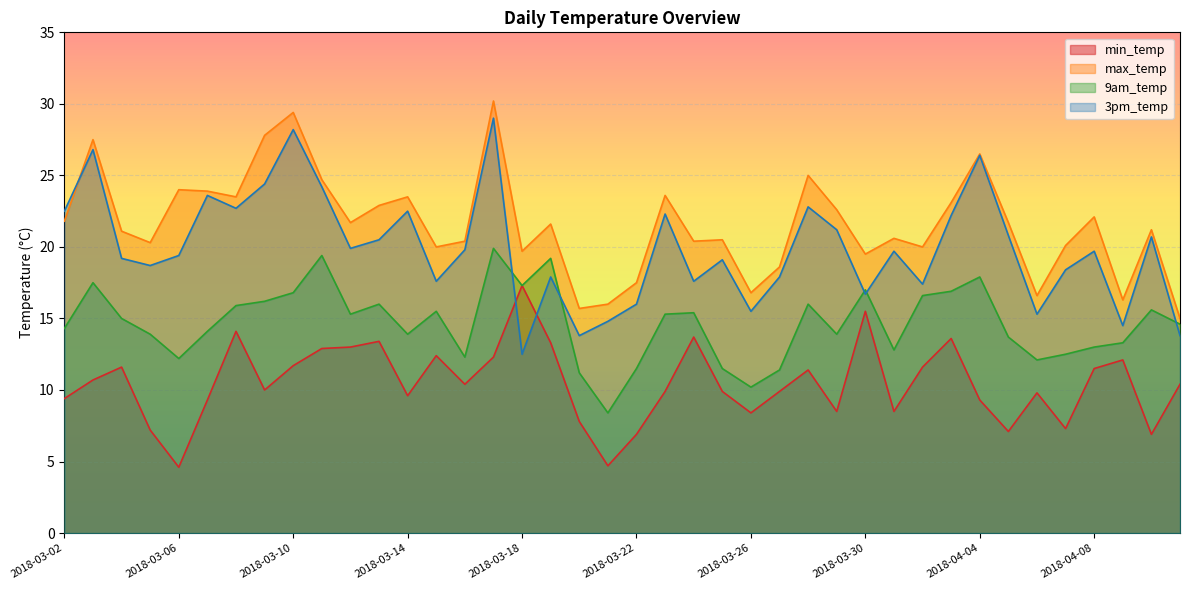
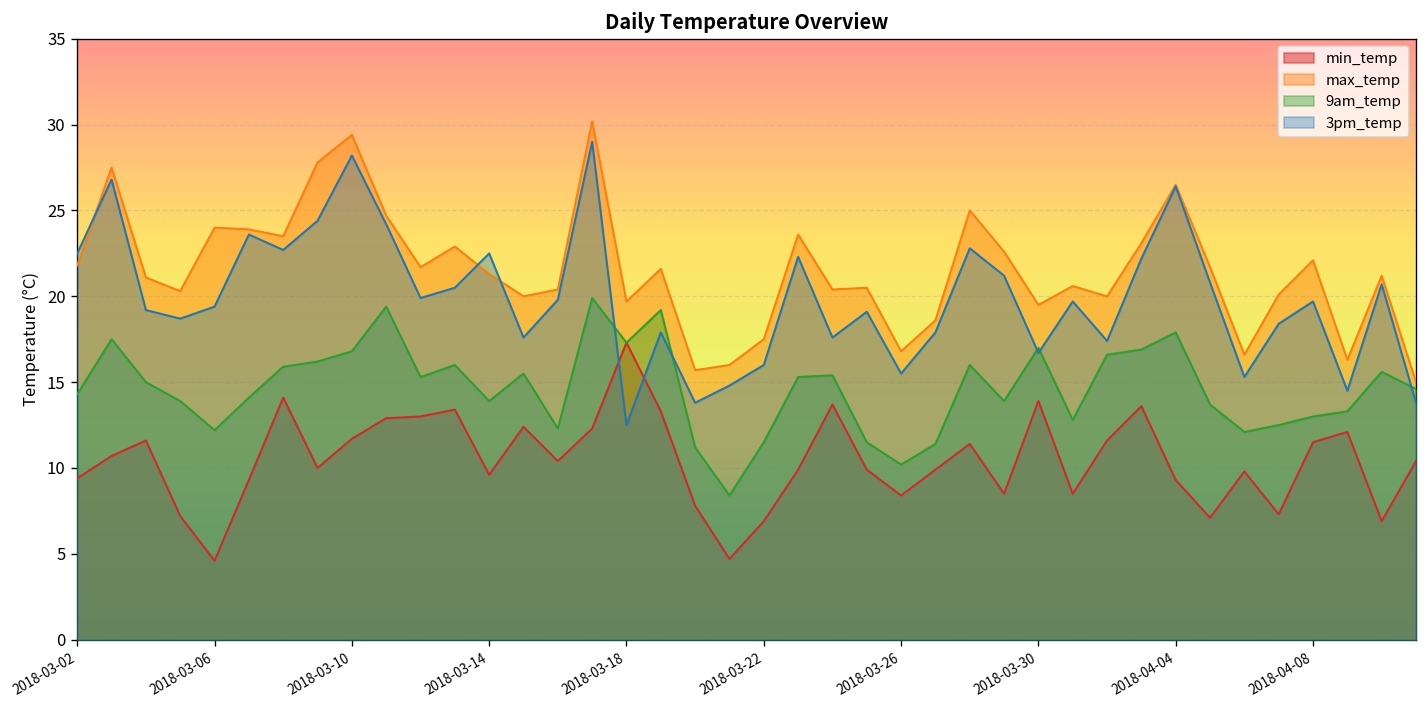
max_temp, 2018-03-14: 23.5 -> 21.3
min_temp, 2018-03-30: 15.5 -> 13.9
